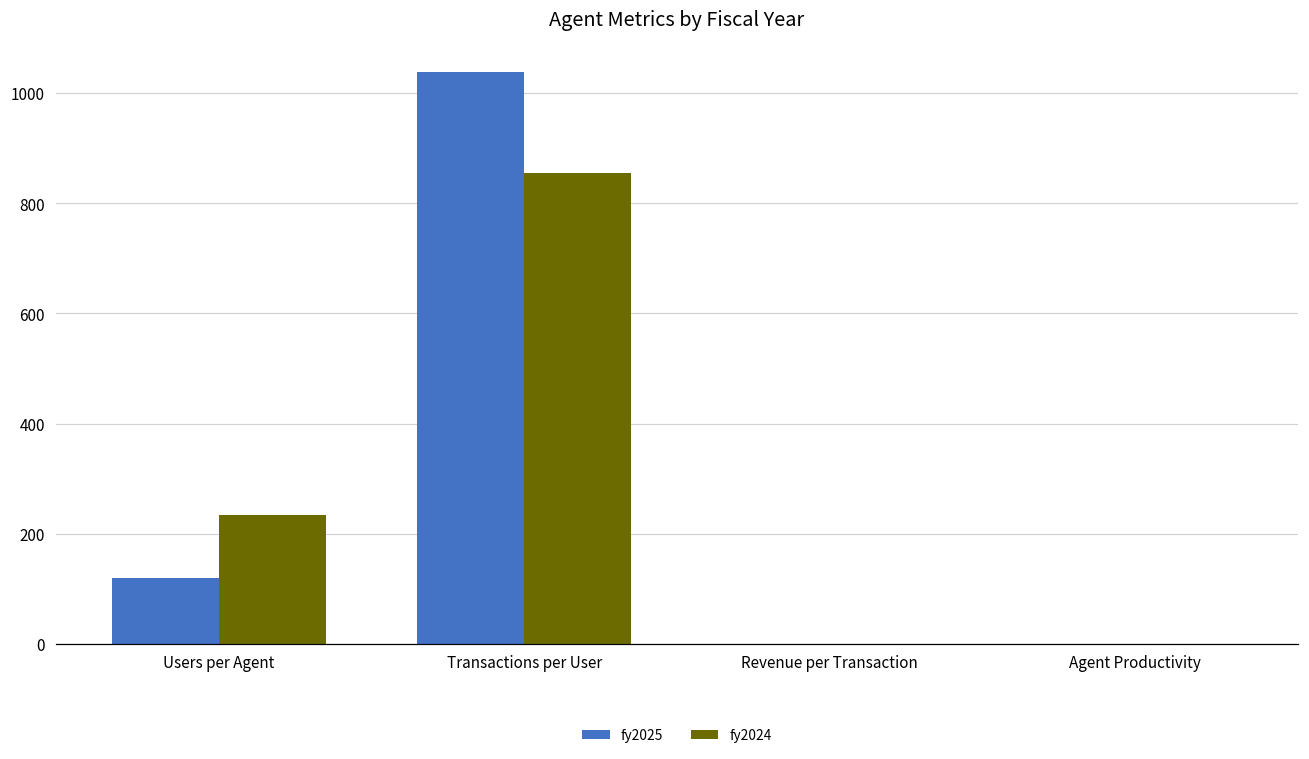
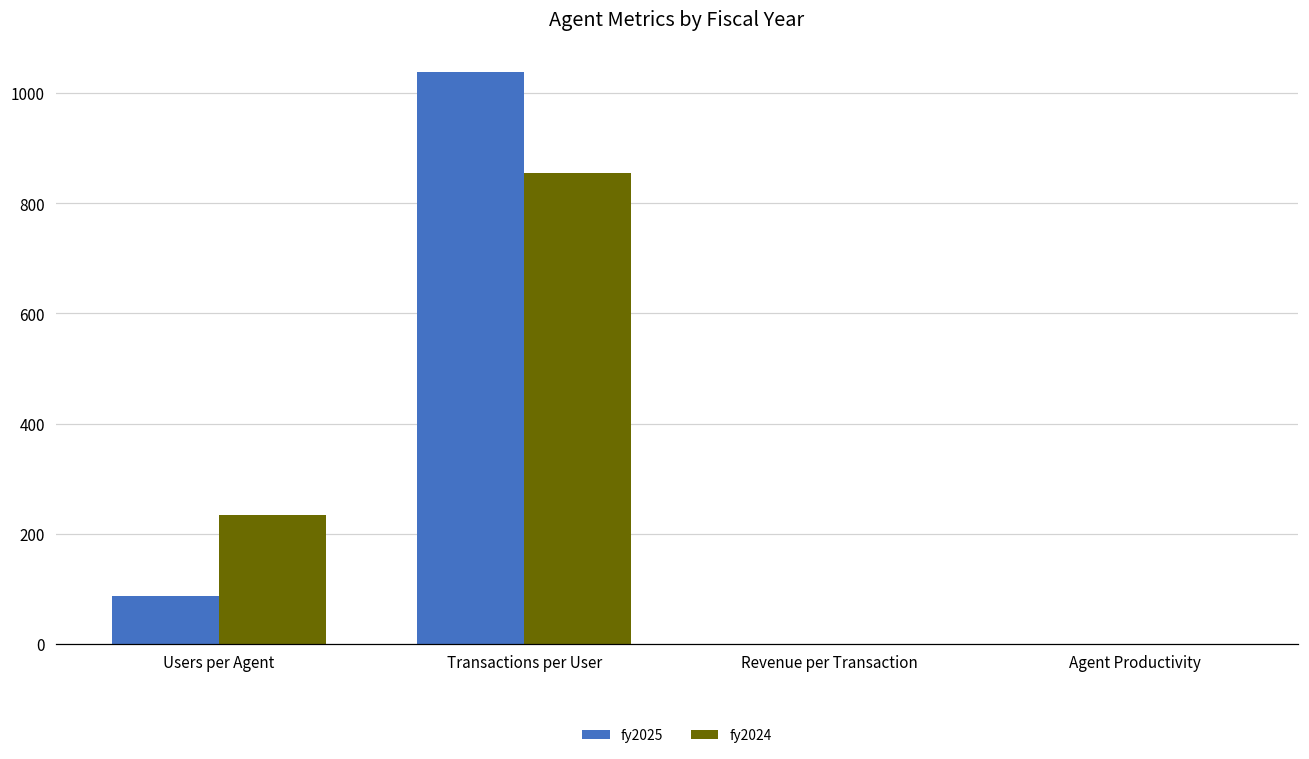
fy2025, Users per Agent: 120 -> 90
